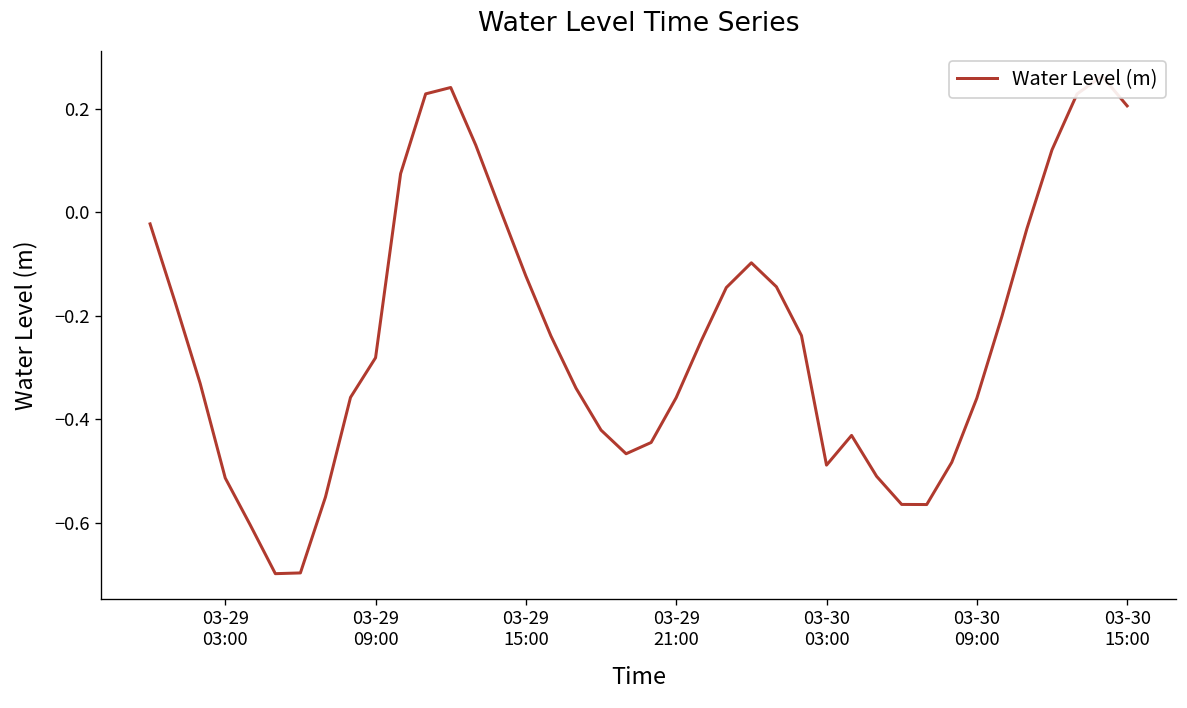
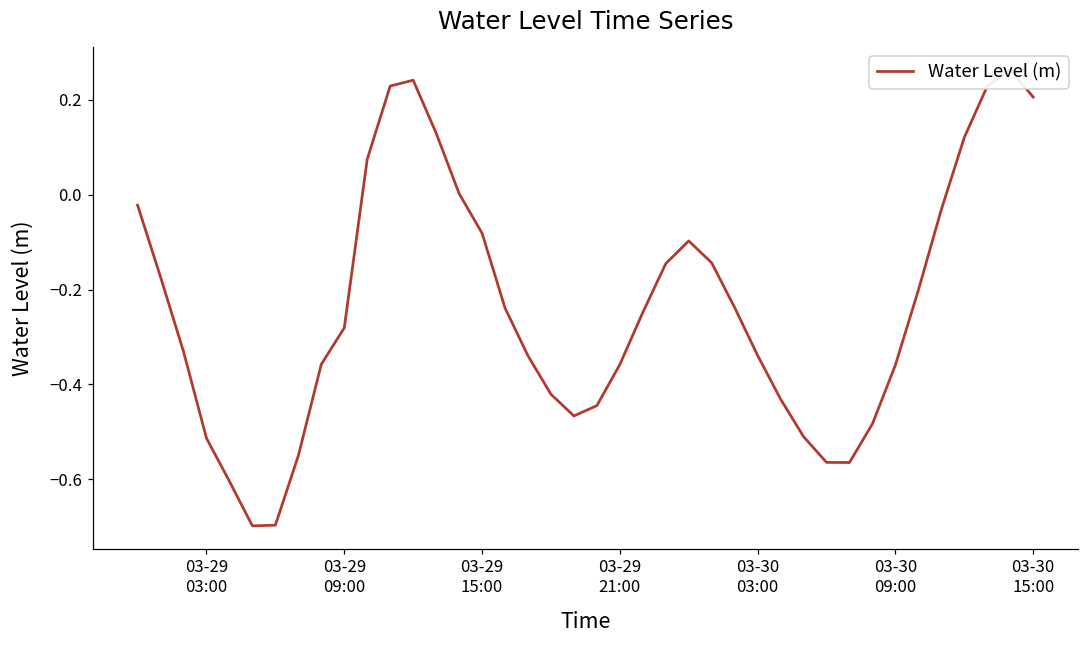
03-29 15:00: -0.12 -> -0.08
03-30 03:00: -0.49 -> -0.34
